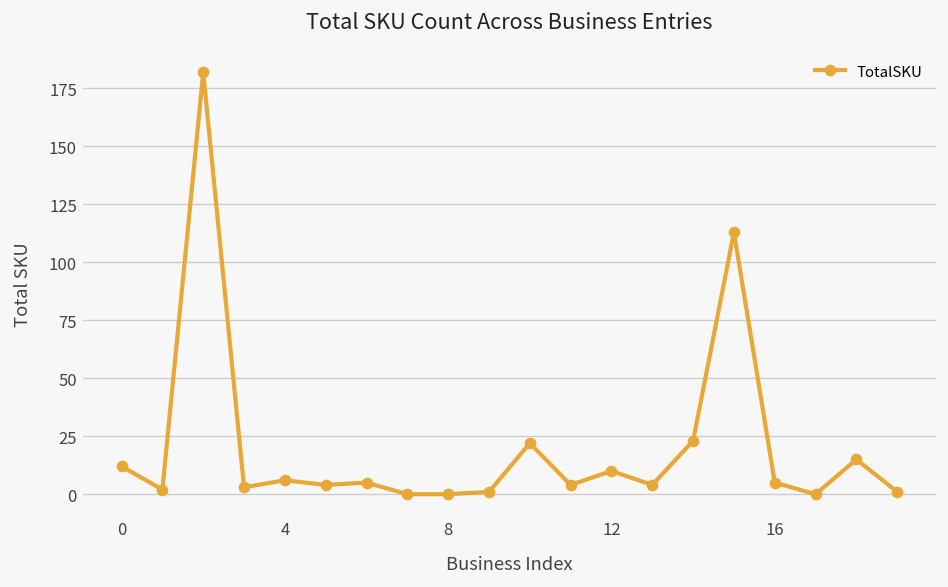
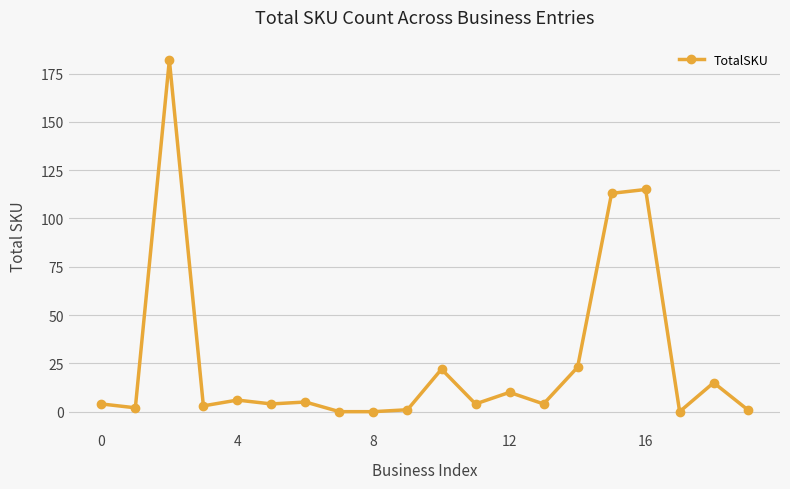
0: 12 -> 4
16: 5 -> 115
